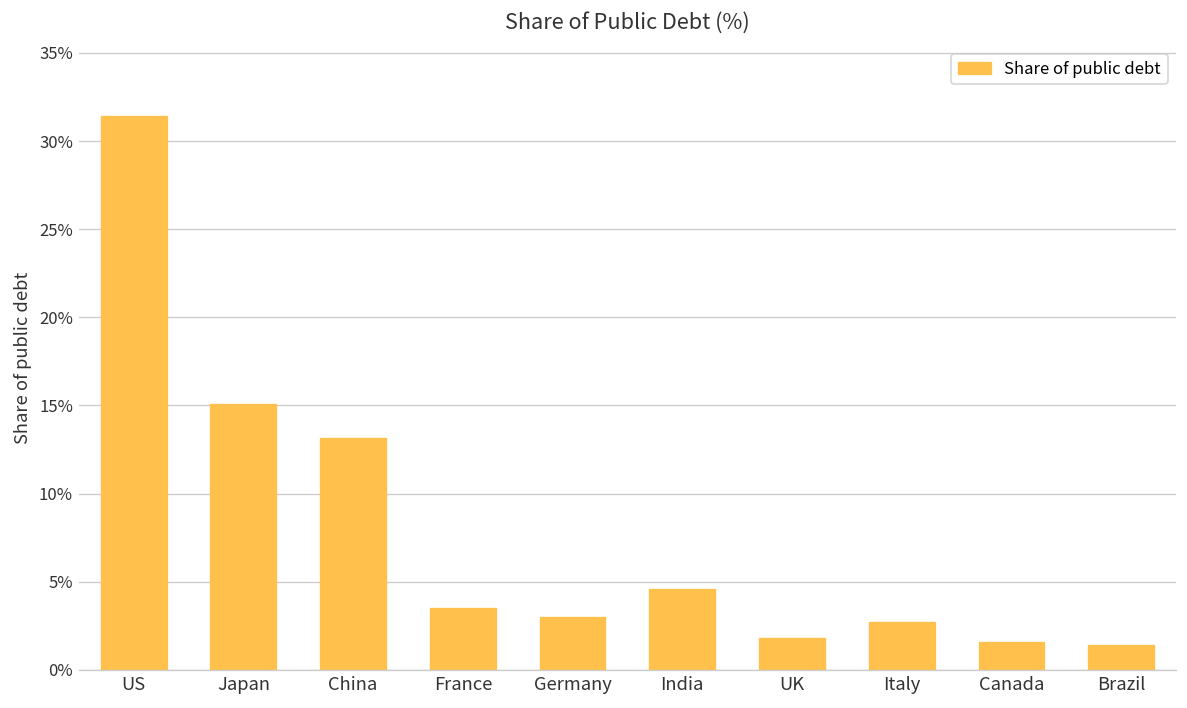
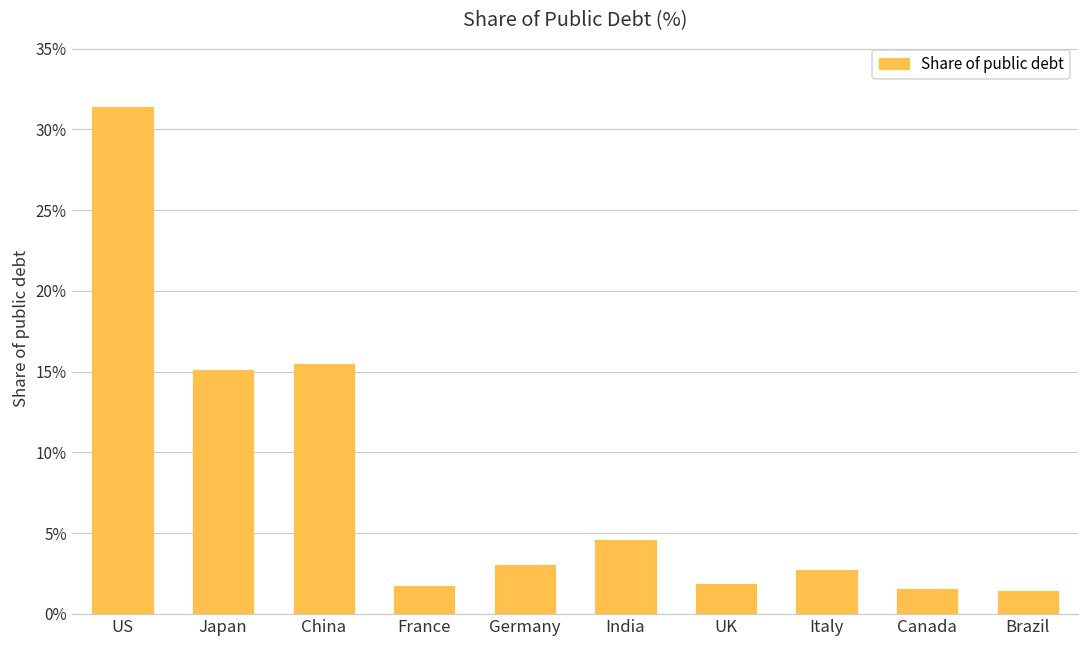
China: 13.1% -> 15.5%
France: 3.5% -> 1.7%
